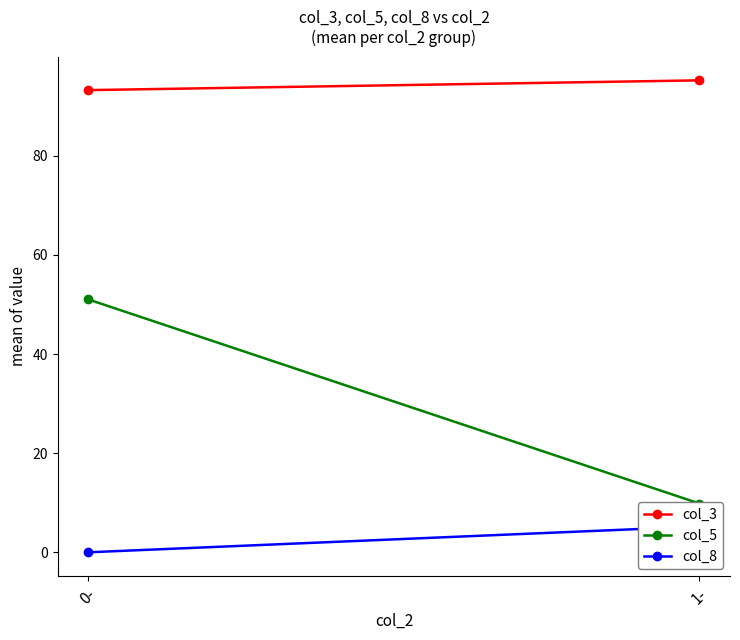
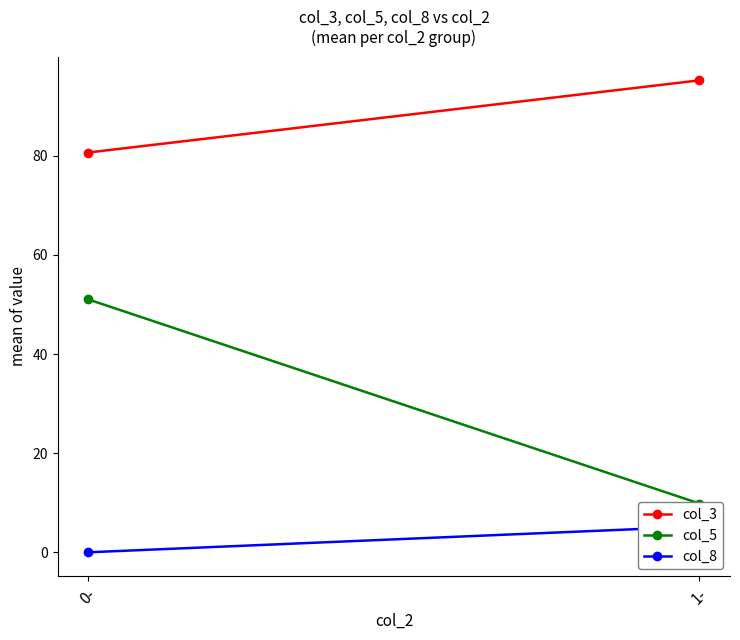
col_3, 0-: 93 -> 81
